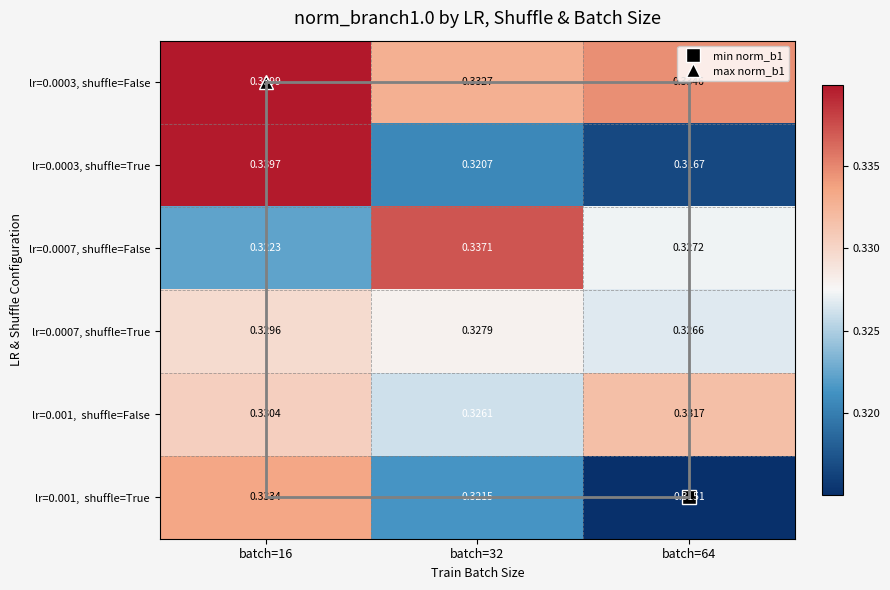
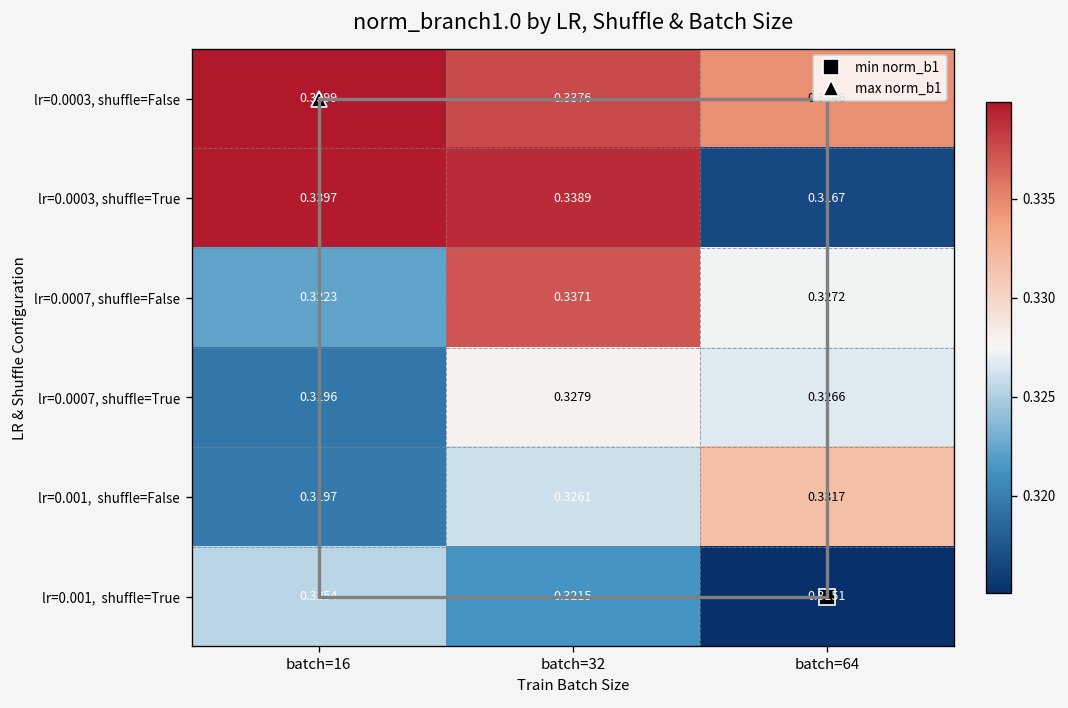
lr=0.0003, shuffle=False, batch=32: 0.3327 -> 0.3376
lr=0.0003, shuffle=True, batch=32: 0.3207 -> 0.3389
lr=0.0007, shuffle=True, batch=16: 0.3296 -> 0.3196
lr=0.001, shuffle=False, batch=16: 0.3304 -> 0.3197
lr=0.001, shuffle=True, batch=16: 0.3334 -> 0.3254
